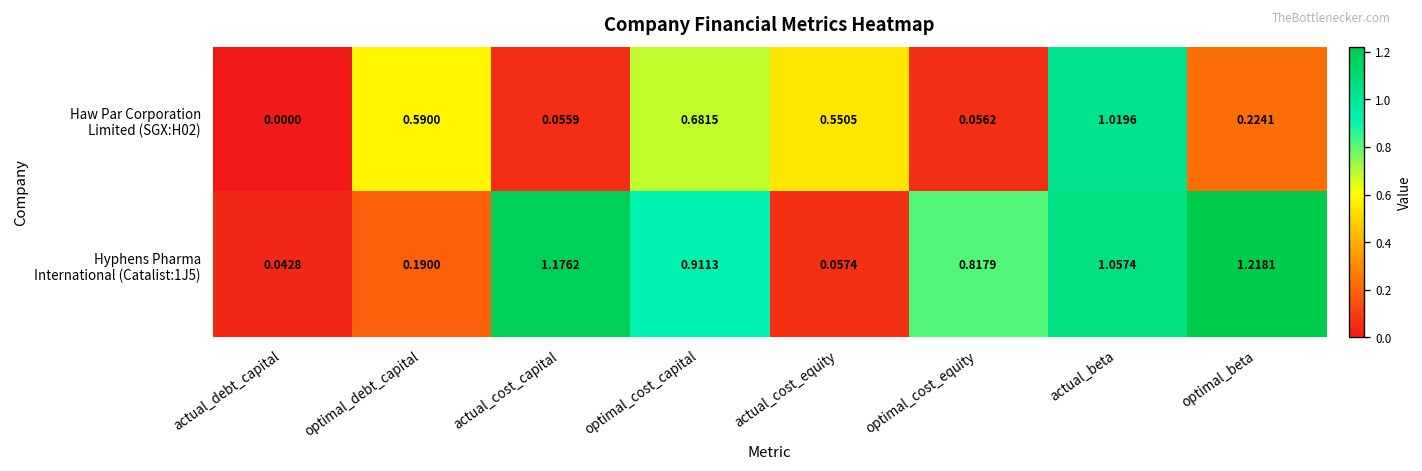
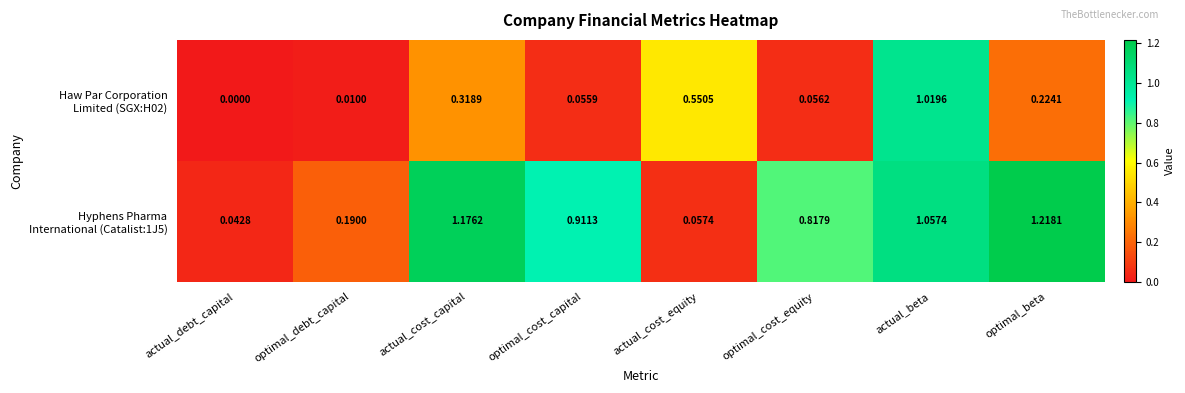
Haw Par Corporation Limited (SGX:H02), optimal_debt_capital: 0.5900 -> 0.0100
Haw Par Corporation Limited (SGX:H02), actual_cost_capital: 0.0559 -> 0.3189
Haw Par Corporation Limited (SGX:H02), optimal_cost_capital: 0.6815 -> 0.0559
